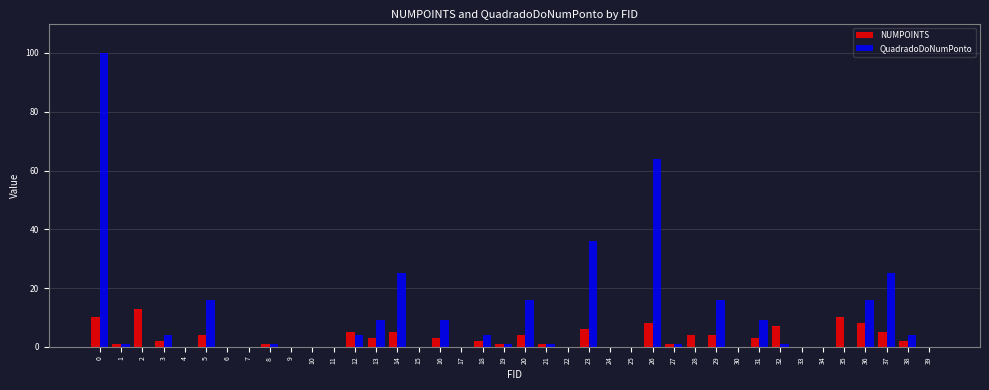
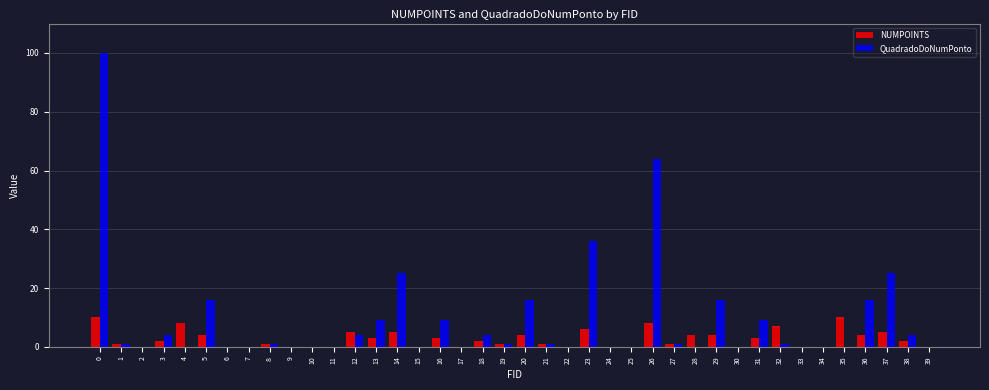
NUMPOINTS, 2: 13 -> 0
NUMPOINTS, 4: 0 -> 8
NUMPOINTS, 36: 8 -> 4
